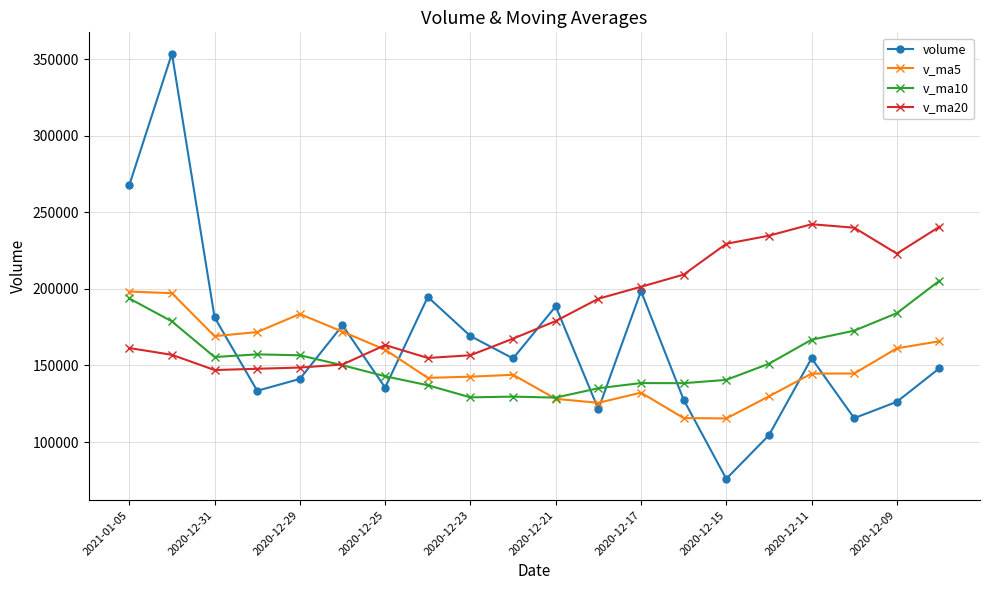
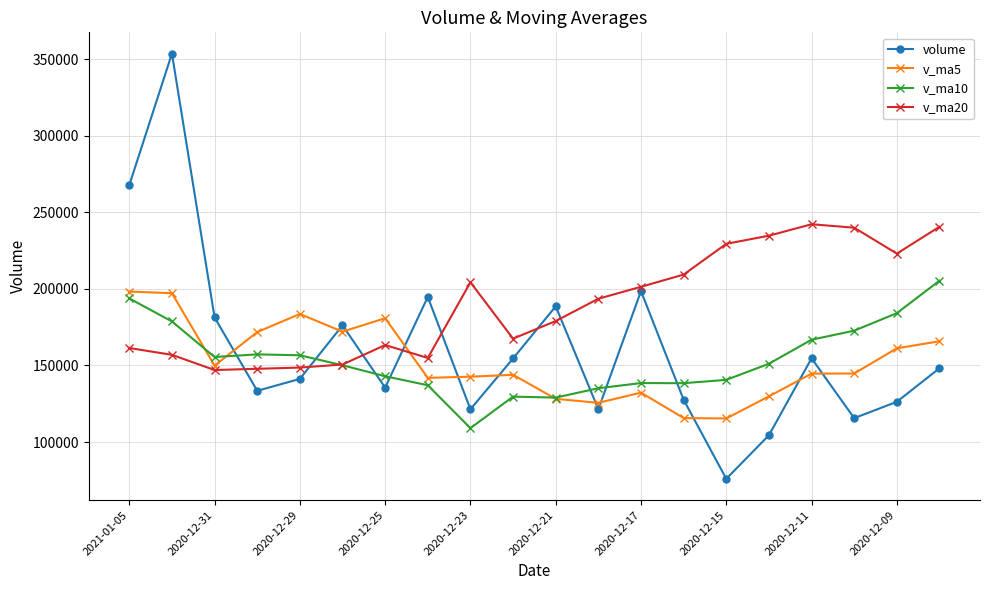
v_ma5, 2020-12-31: 169000 -> 150000
v_ma5, 2020-12-25: 160000 -> 181000
volume, 2020-12-23: 169000 -> 121000
v_ma10, 2020-12-23: 129000 -> 109000
v_ma20, 2020-12-23: 157000 -> 204000
